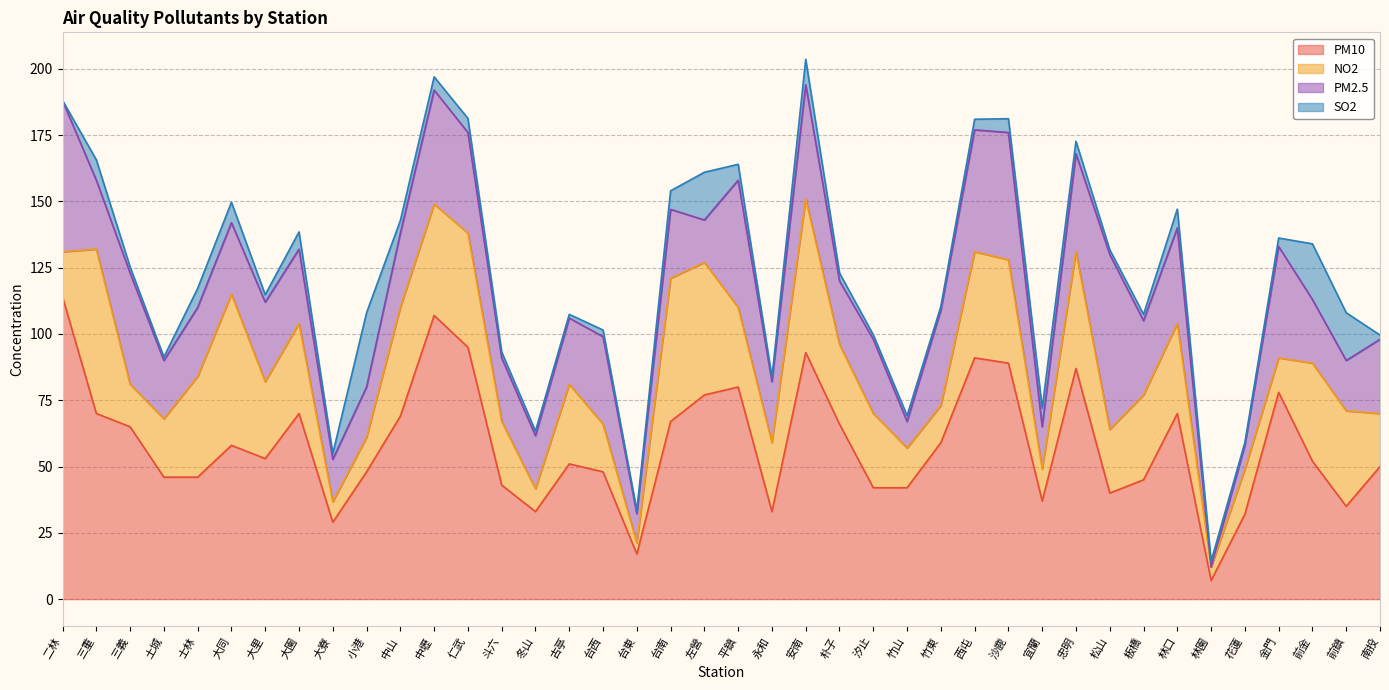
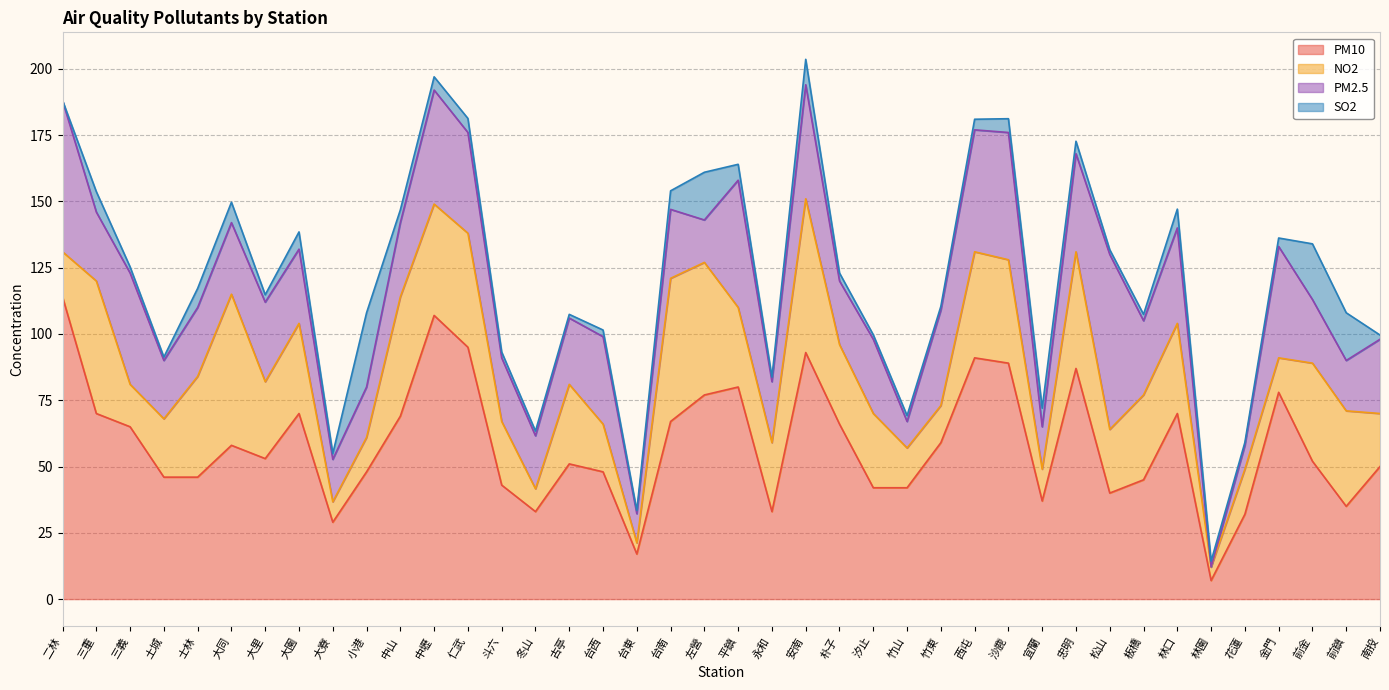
NO2, 三重: 62 -> 50
NO2, 中山: 41 -> 45
